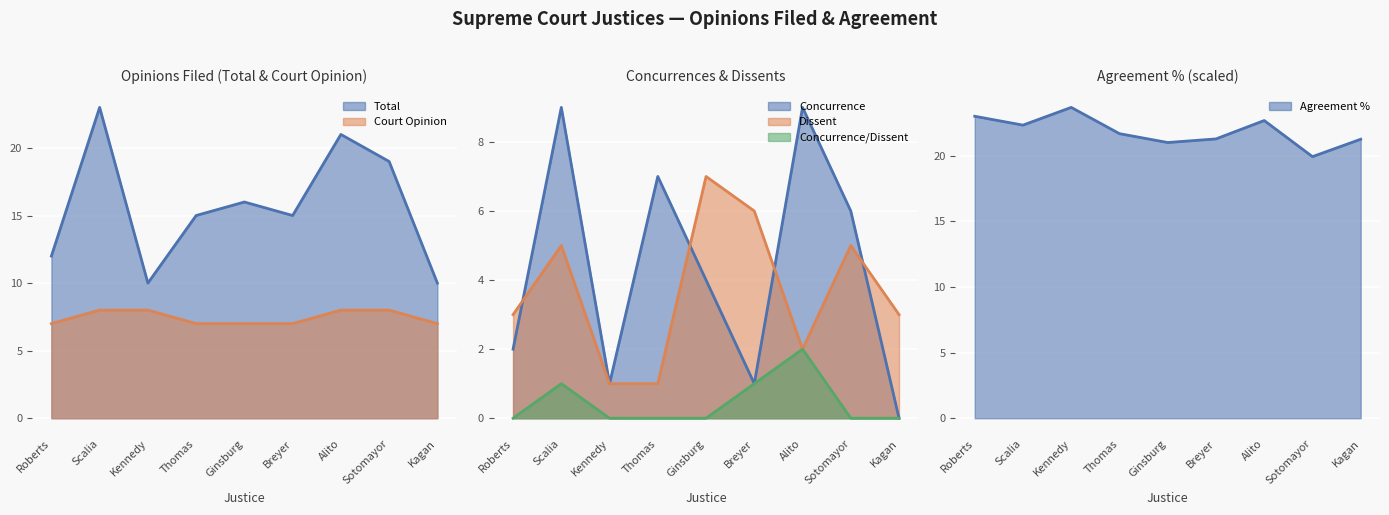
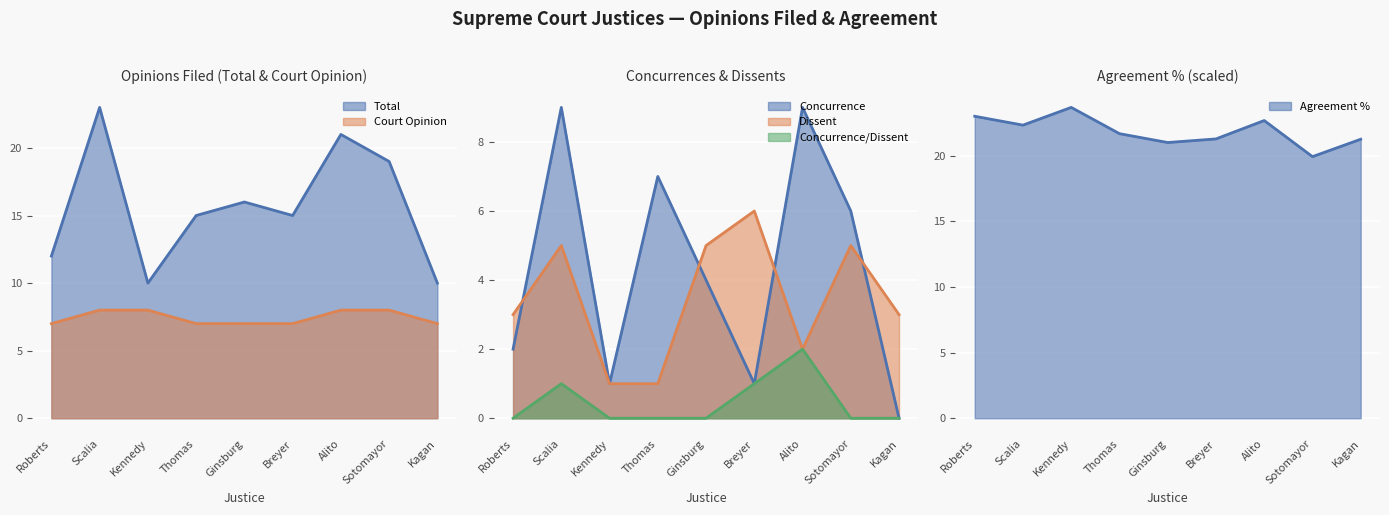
Concurrences & Dissents, Dissent, Ginsburg: 7 -> 5
